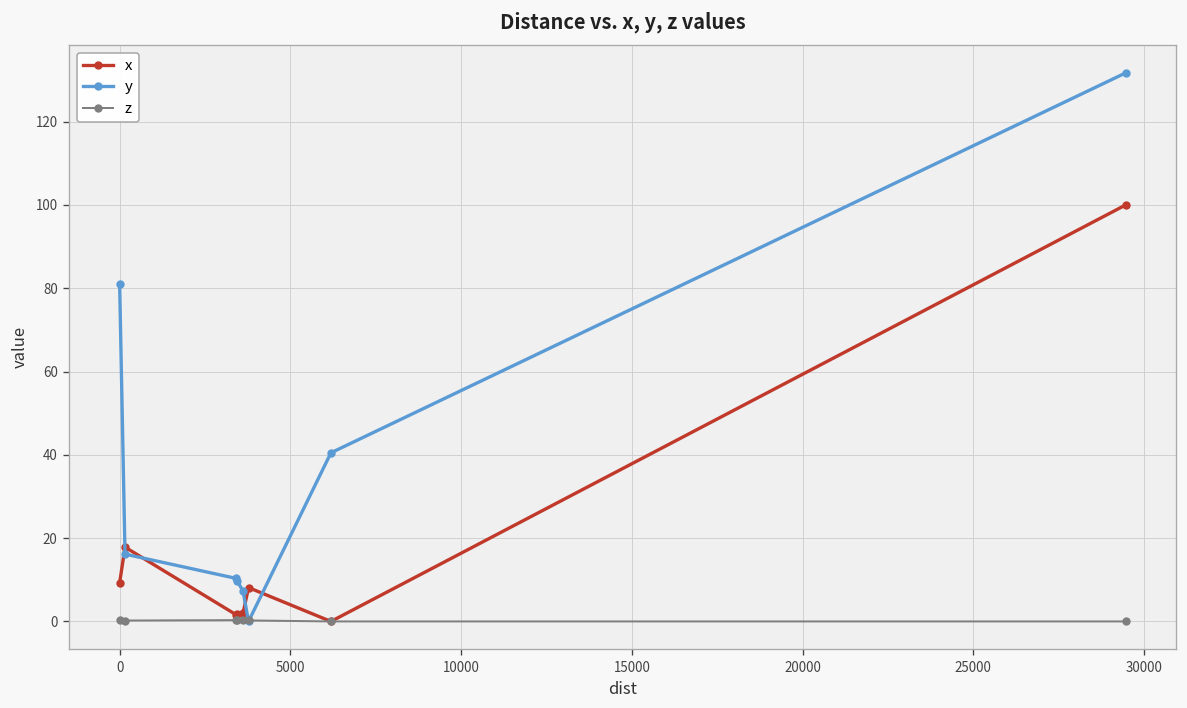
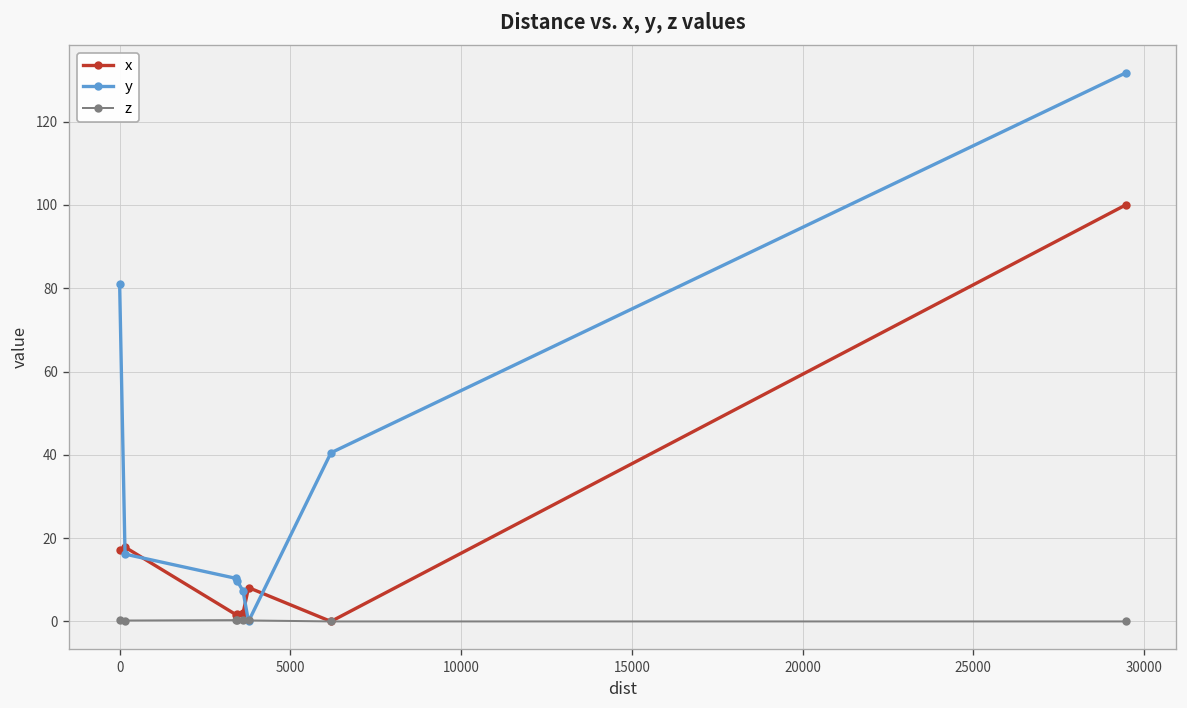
x, 0: 9 -> 17
